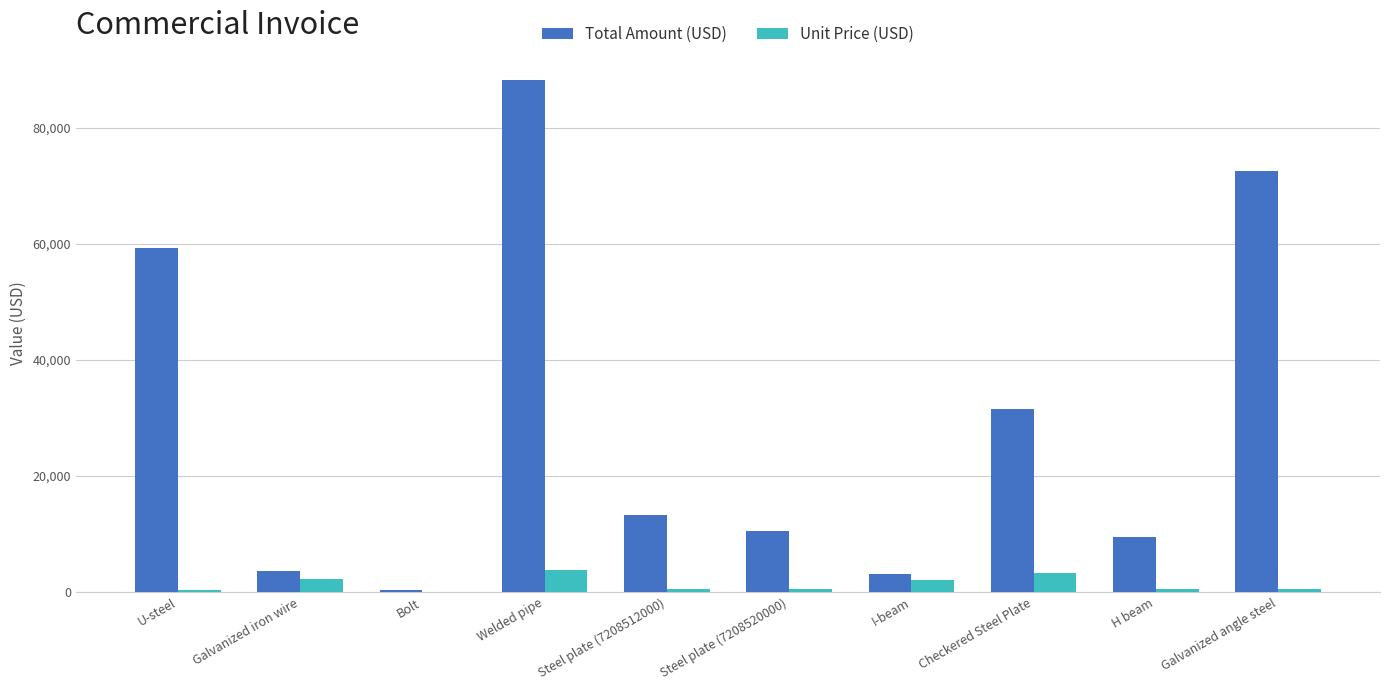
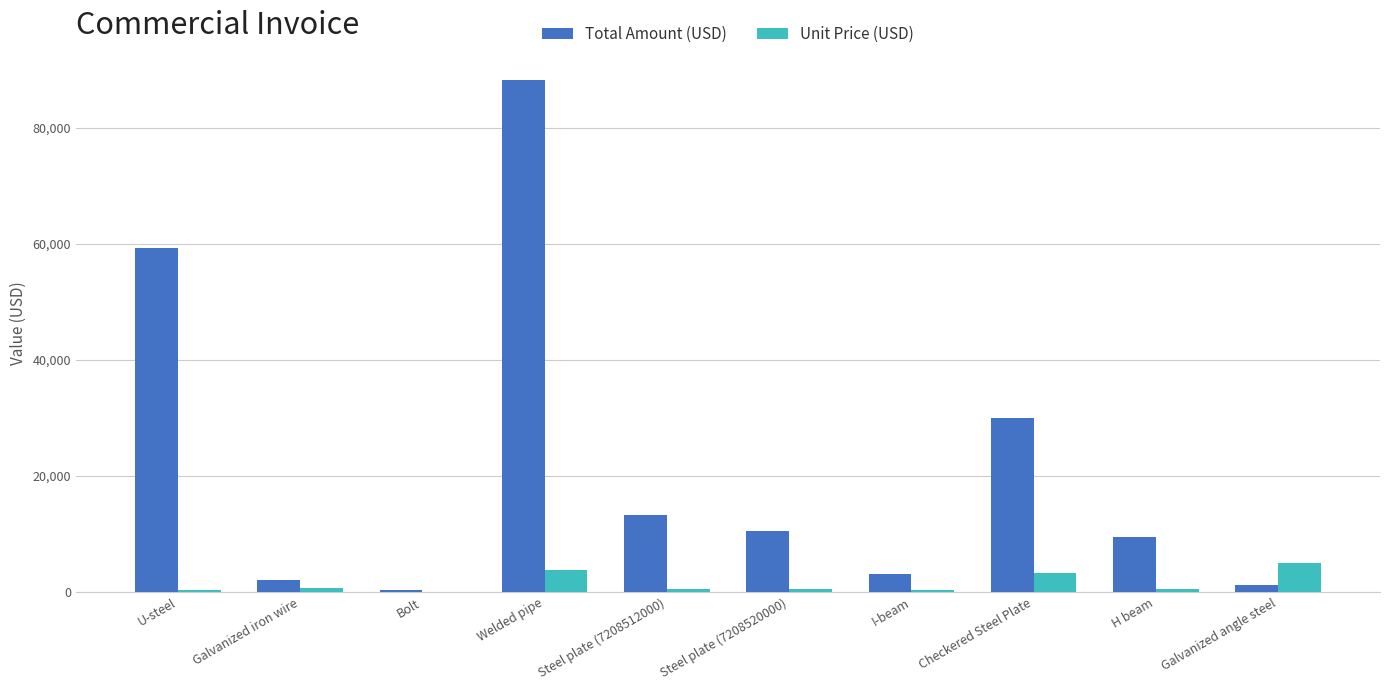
Total Amount (USD), Galvanized iron wire: 4,000 -> 2,000
Unit Price (USD), Galvanized iron wire: 2,000 -> 1,000
Unit Price (USD), I-beam: 2,000 -> 0
Total Amount (USD), Checkered Steel Plate: 32,000 -> 30,000
Total Amount (USD), Galvanized angle steel: 73,000 -> 1,000
Unit Price (USD), Galvanized angle steel: 0 -> 5,000
